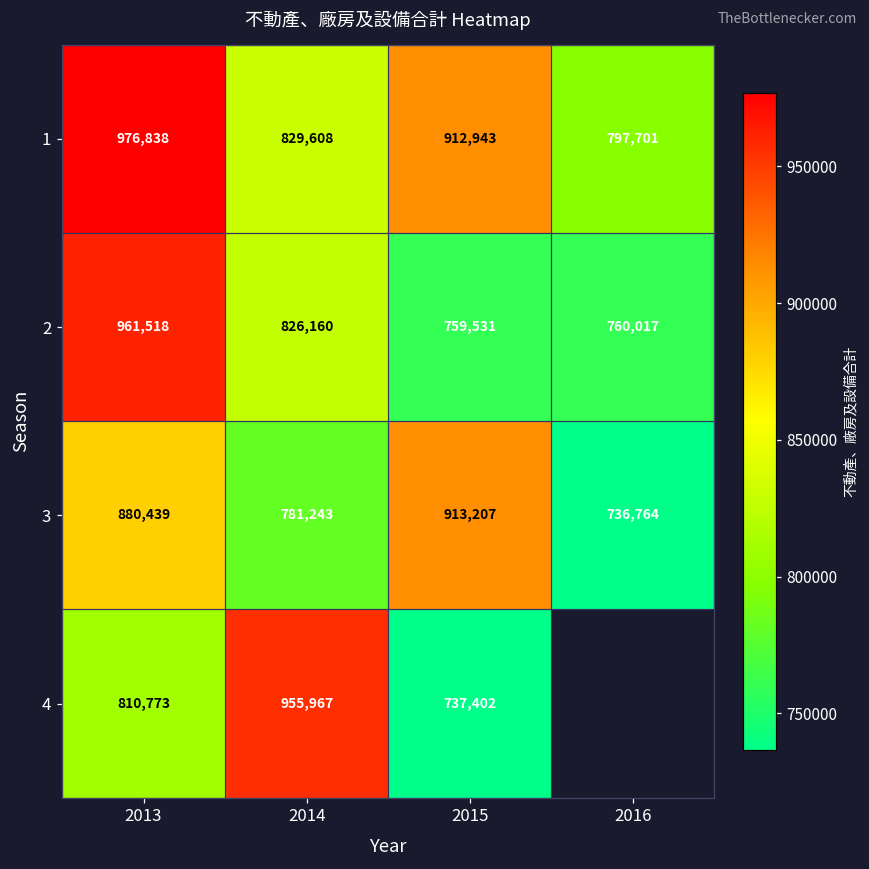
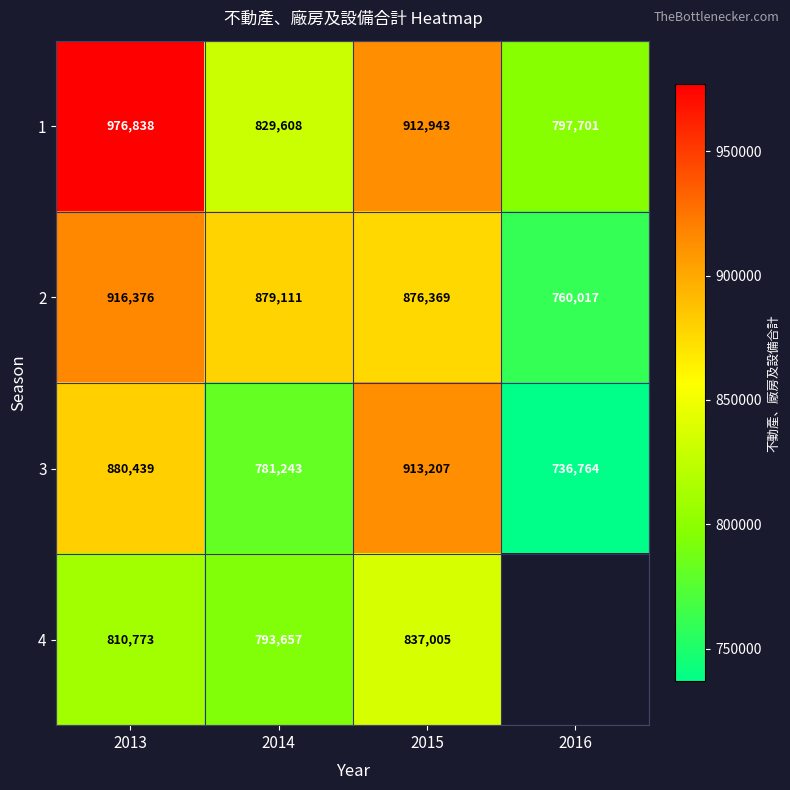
2, 2013: 961,518 -> 916,376
2, 2014: 826,160 -> 879,111
2, 2015: 759,531 -> 876,369
4, 2014: 955,967 -> 793,657
4, 2015: 737,402 -> 837,005
